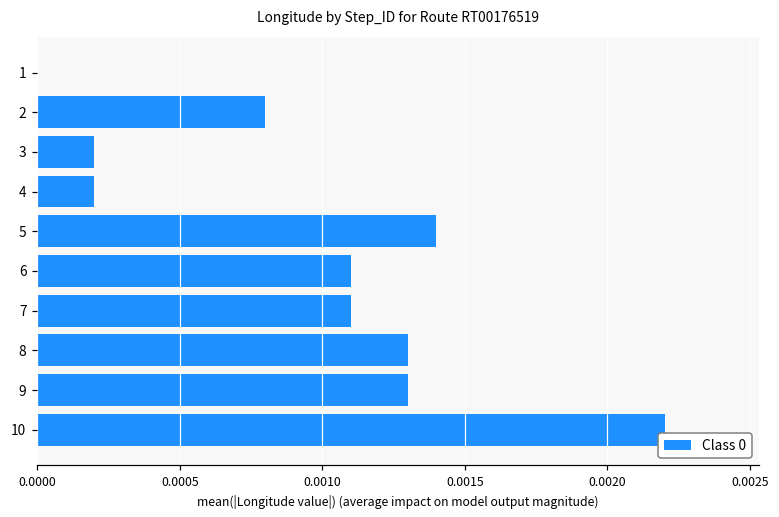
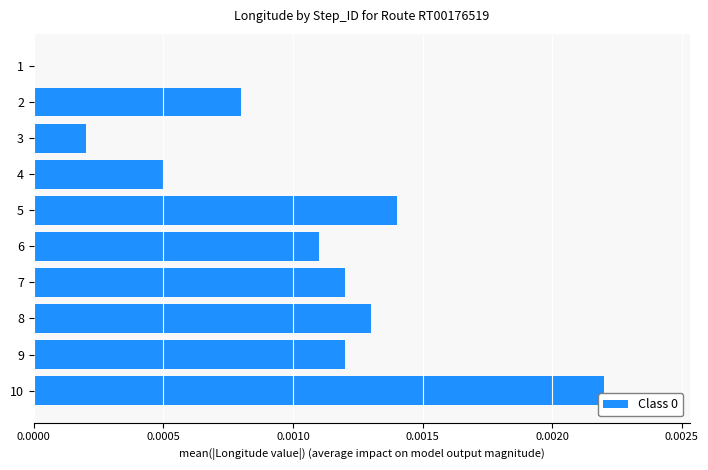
4: 0.00020 -> 0.00050
7: 0.00110 -> 0.00120
9: 0.00130 -> 0.00120
